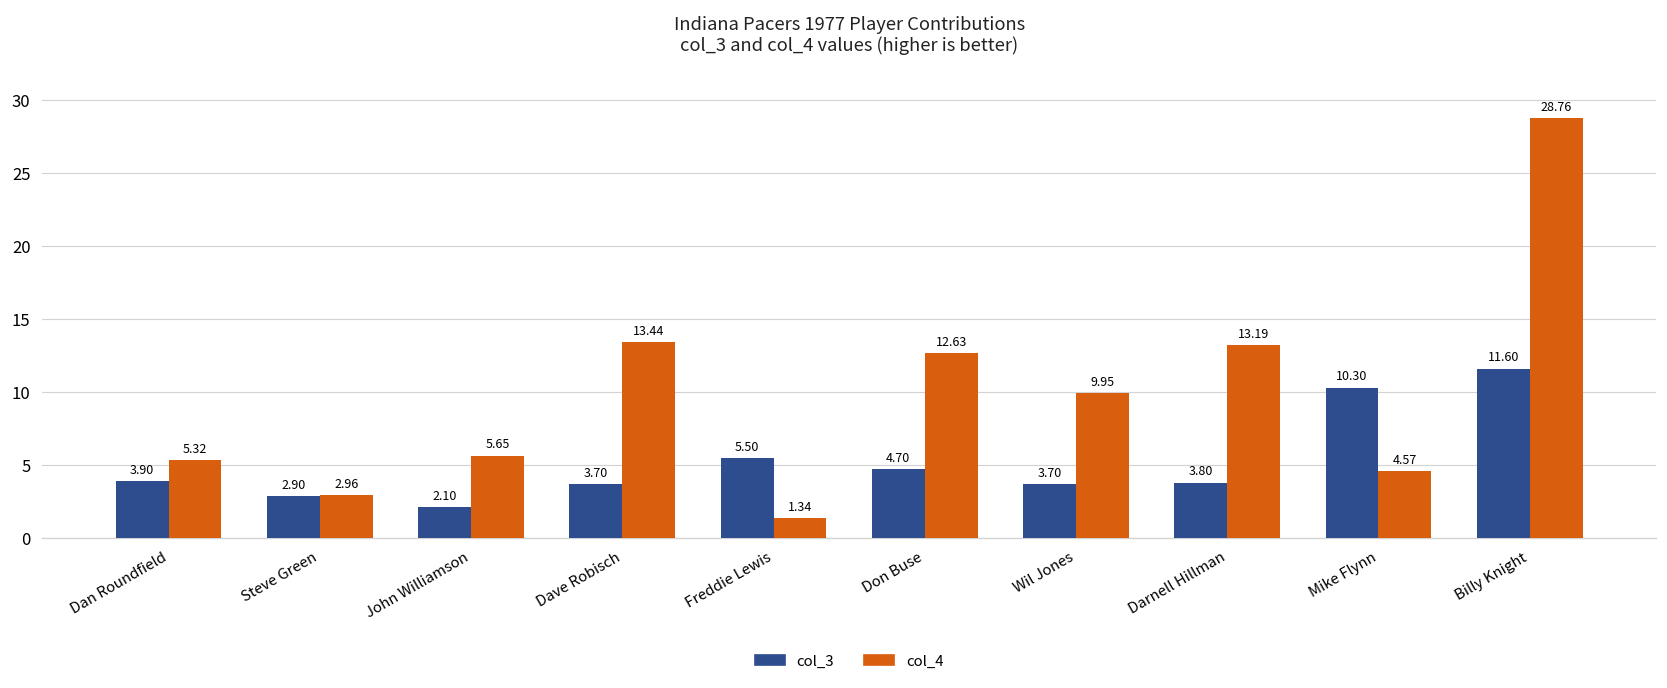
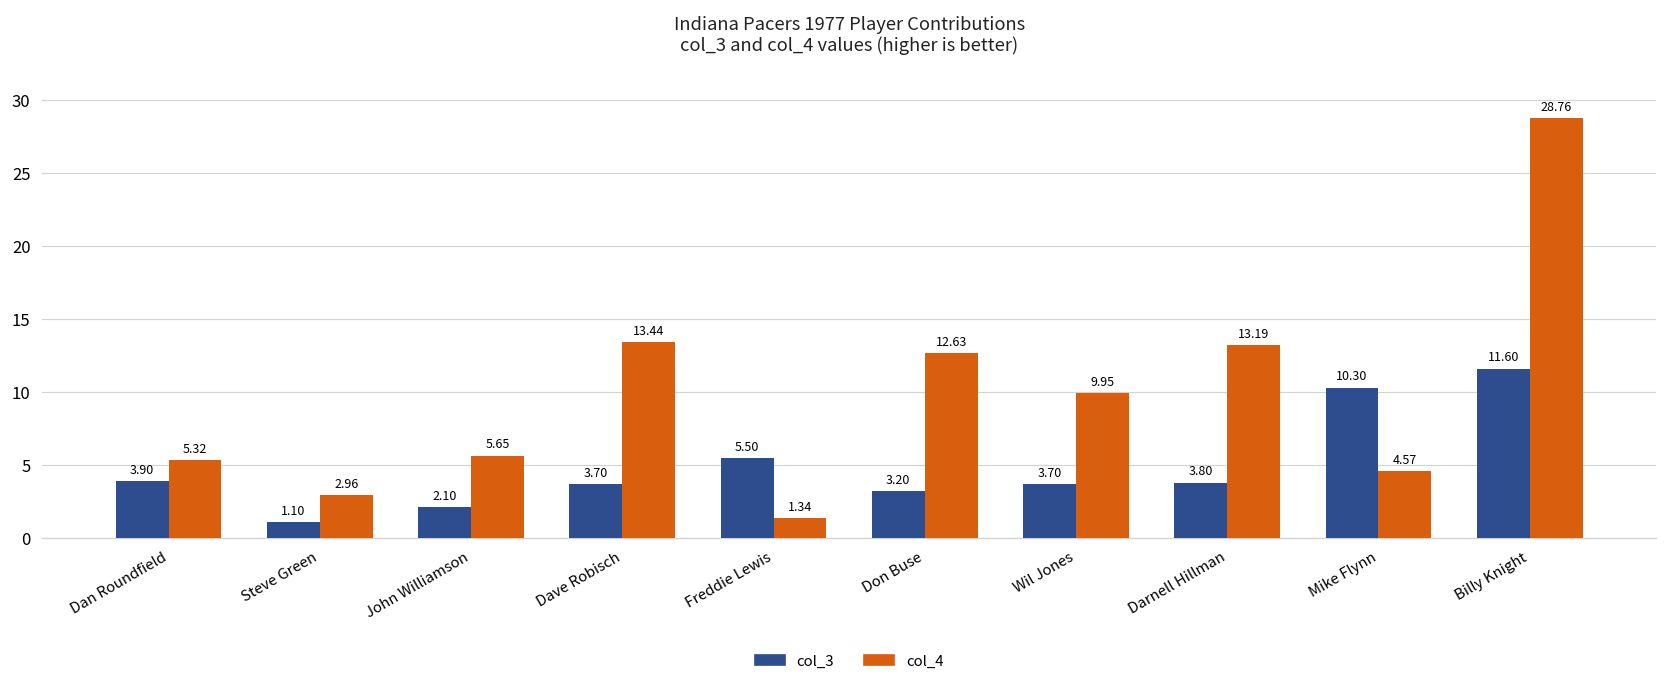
col_3, Steve Green: 2.90 -> 1.10
col_3, Don Buse: 4.70 -> 3.20
